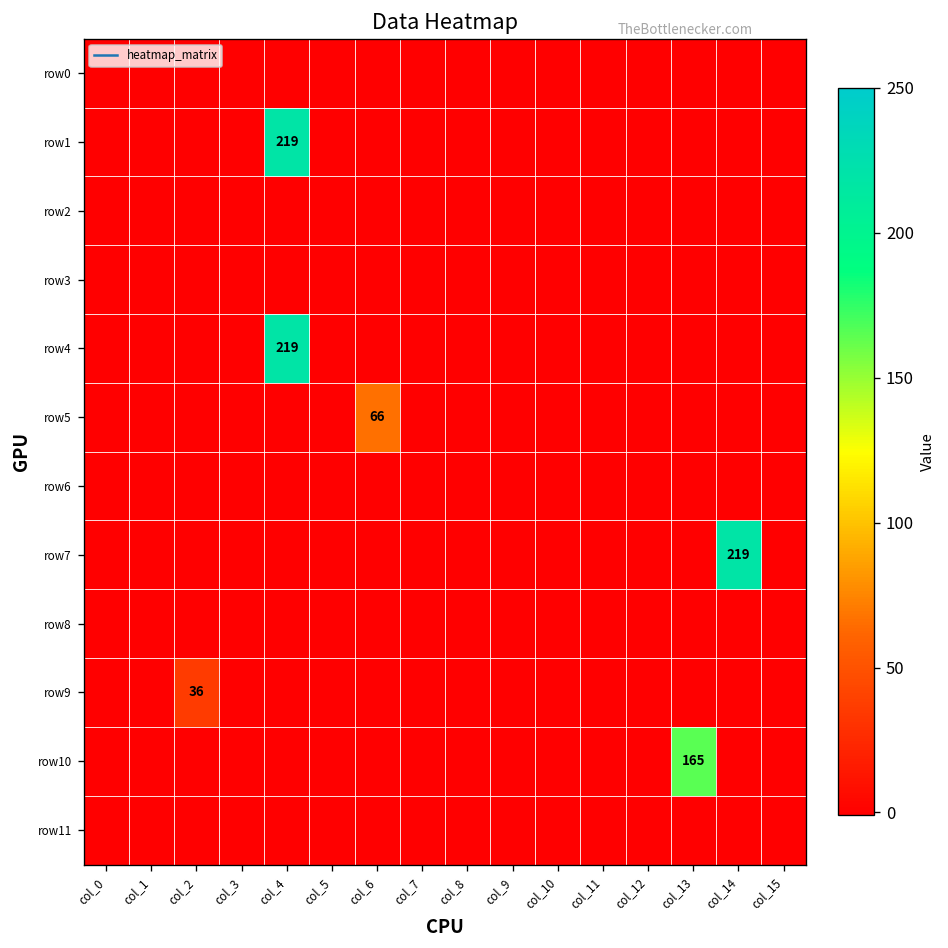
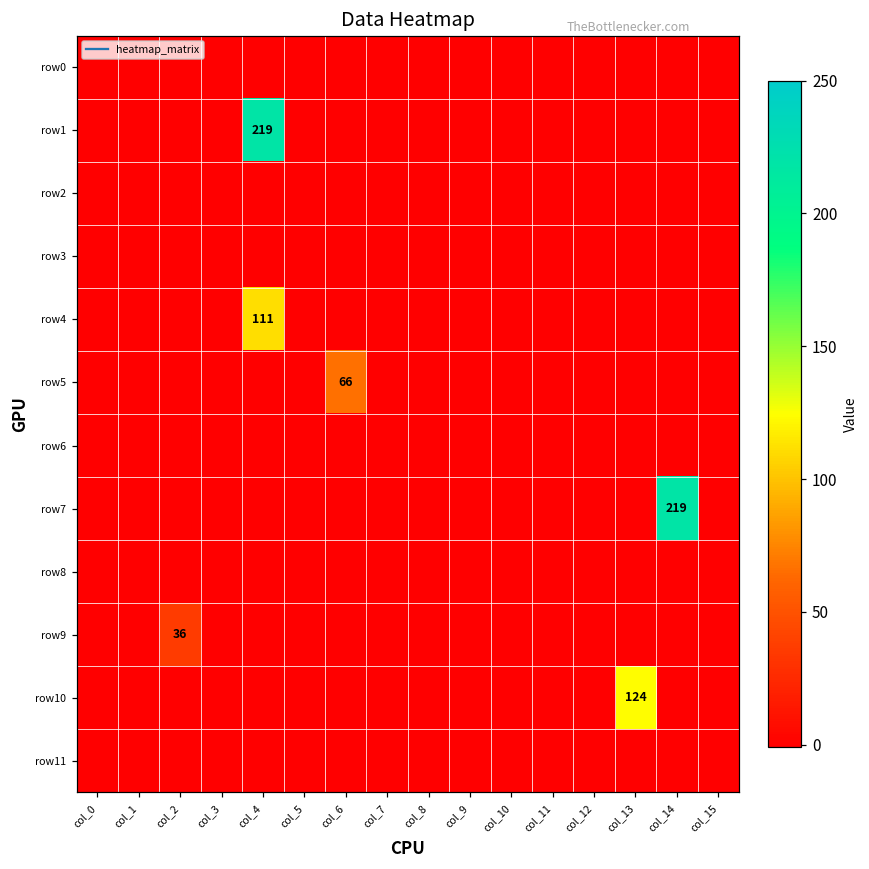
row4, col_4: 219 -> 111
row10, col_13: 165 -> 124
